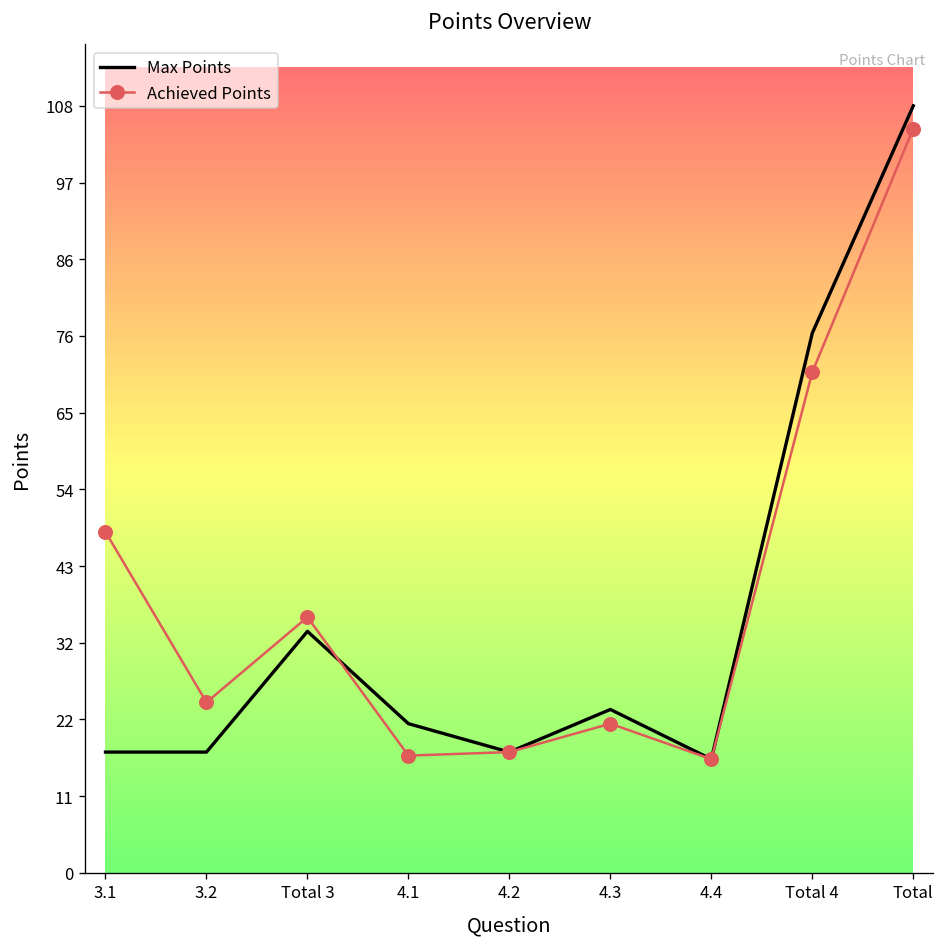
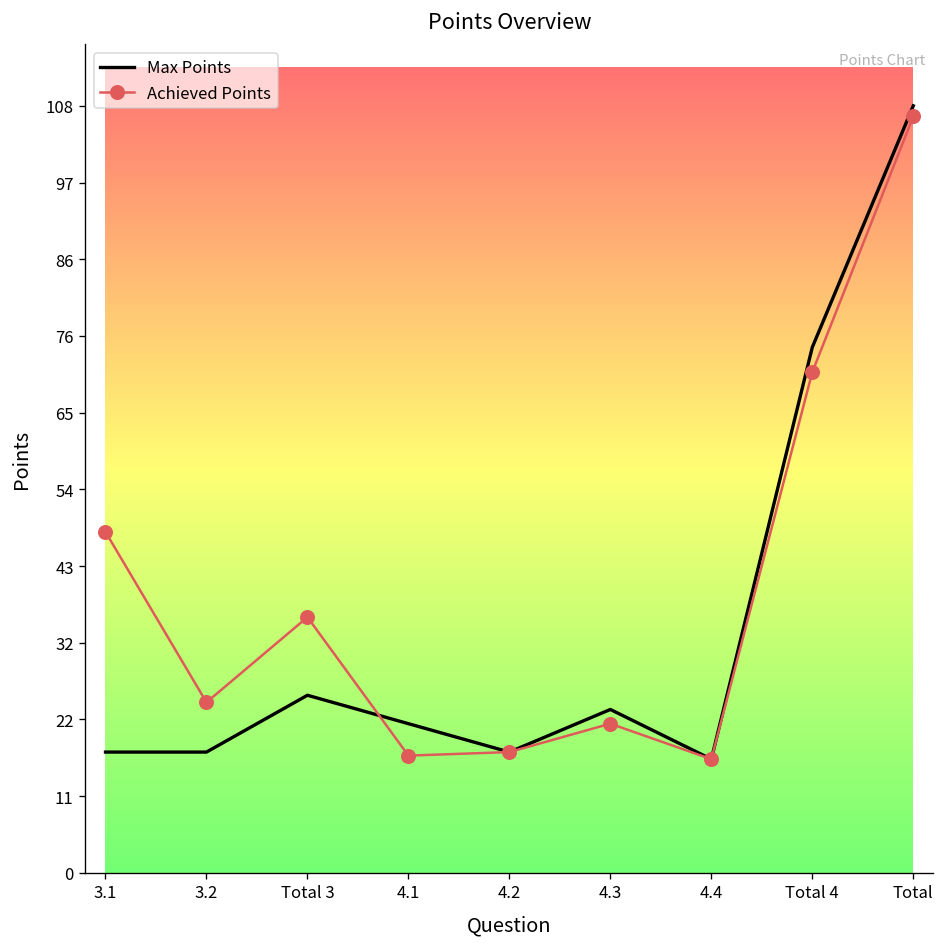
Max Points, Total 3: 34 -> 25
Max Points, Total 4: 76 -> 74
Achieved Points, Total: 105 -> 107
